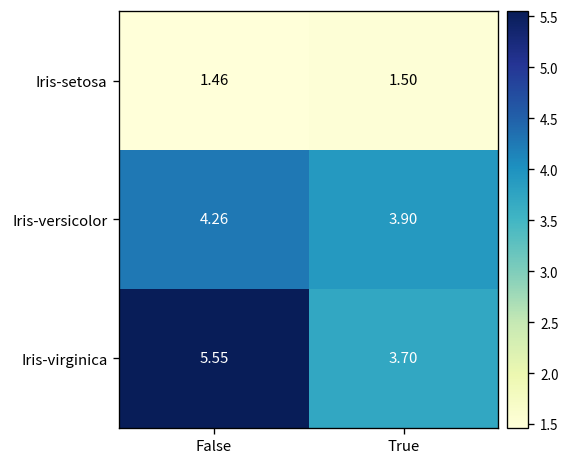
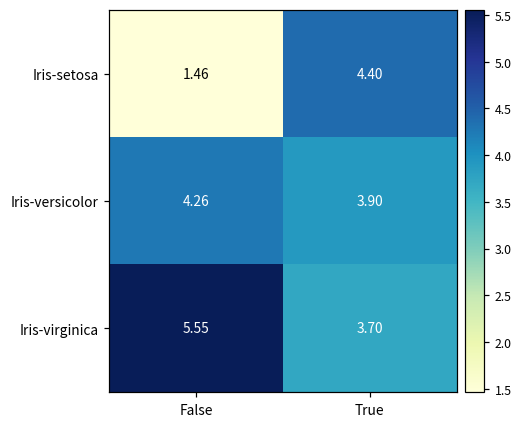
Iris-setosa, True: 1.50 -> 4.40
